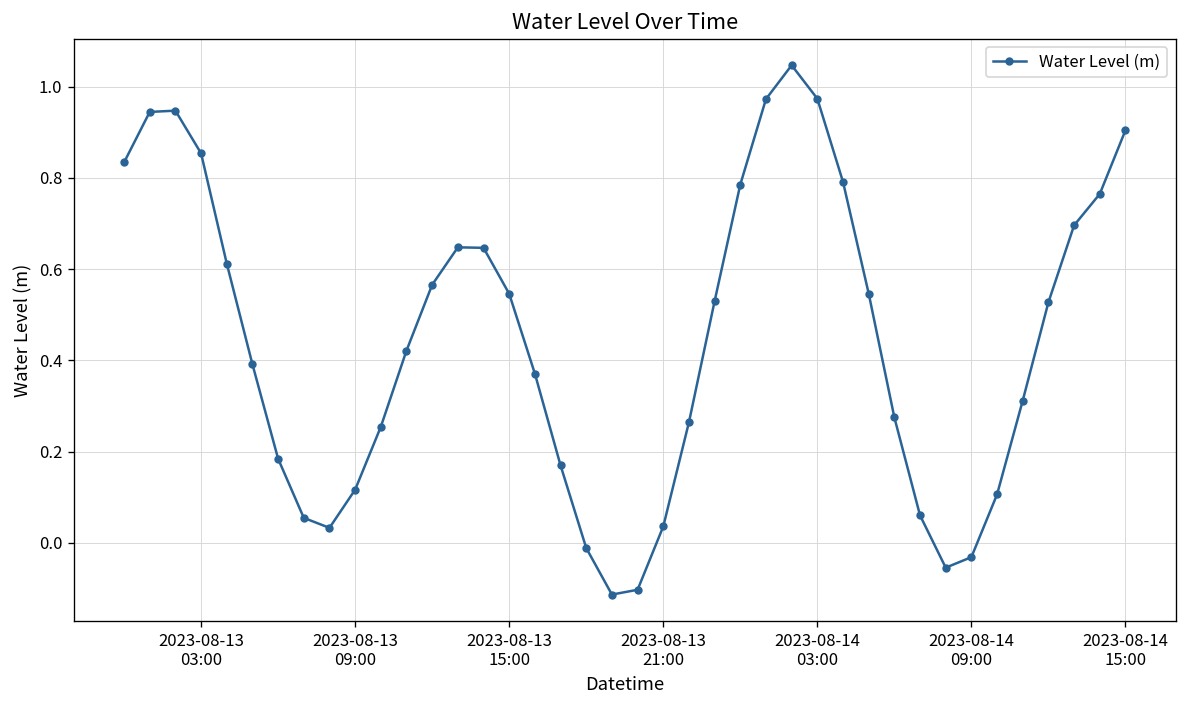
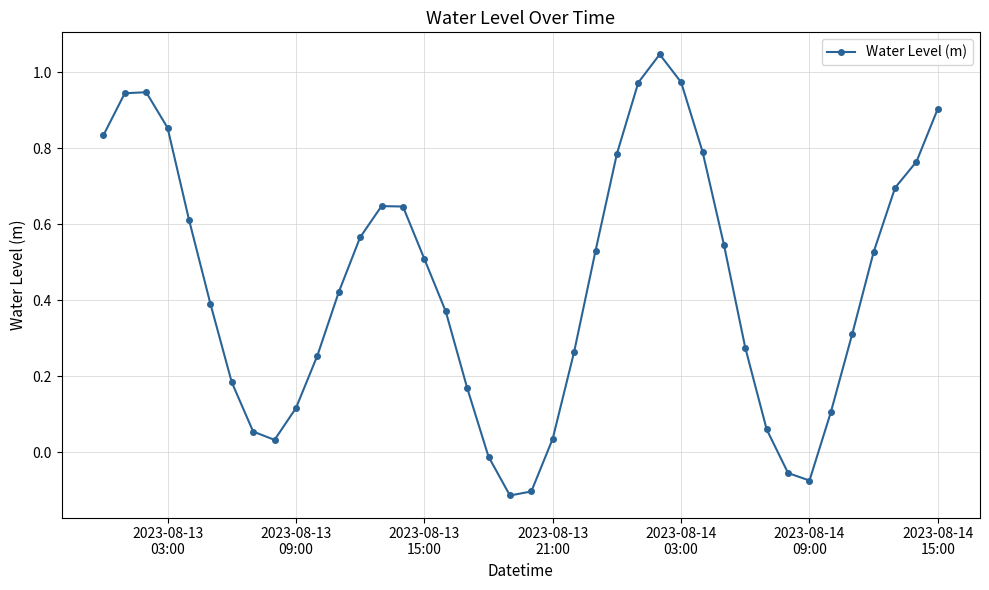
2023-08-13 15:00: 0.55 -> 0.51
2023-08-14 09:00: -0.03 -> -0.07
